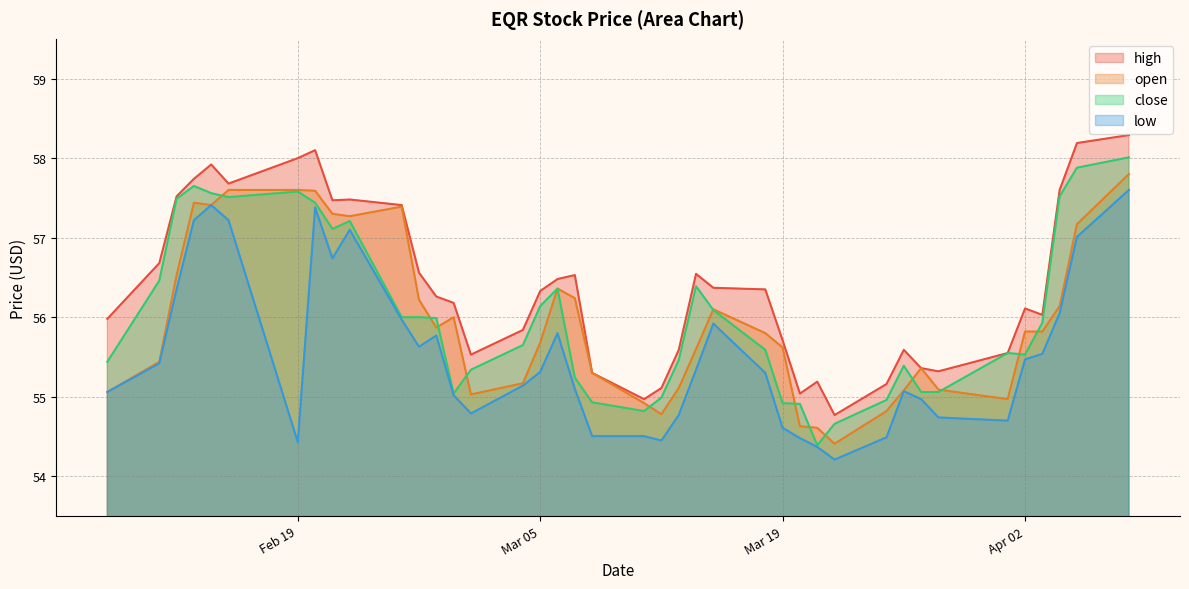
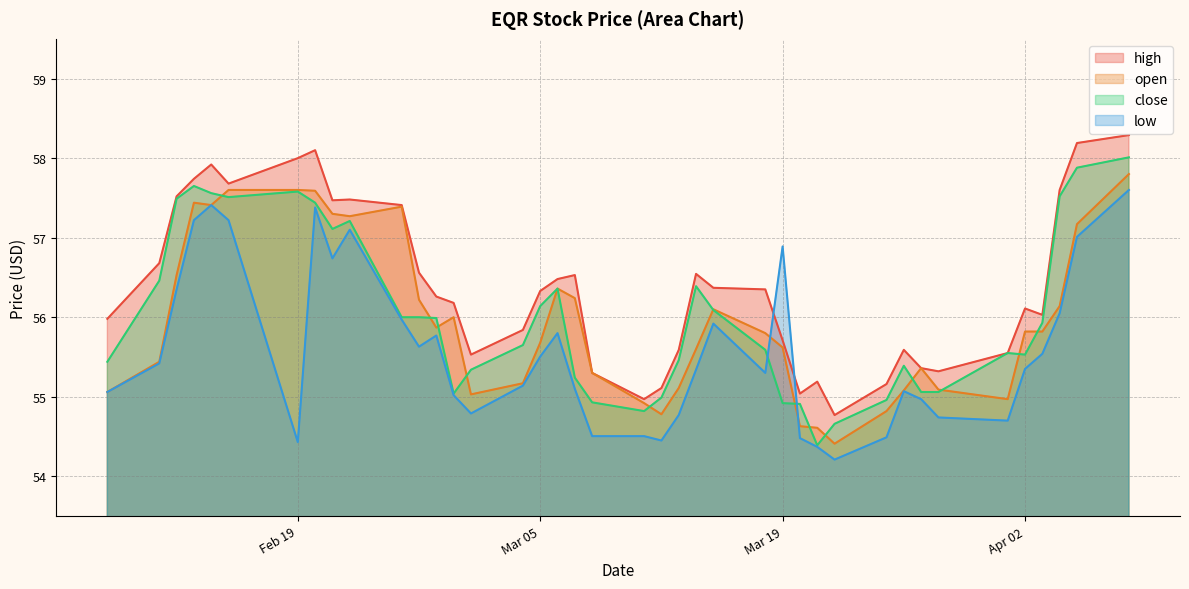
low, Mar 05: 55.3 -> 55.5
low, Mar 19: 54.6 -> 56.9
low, Apr 02: 55.5 -> 55.4
